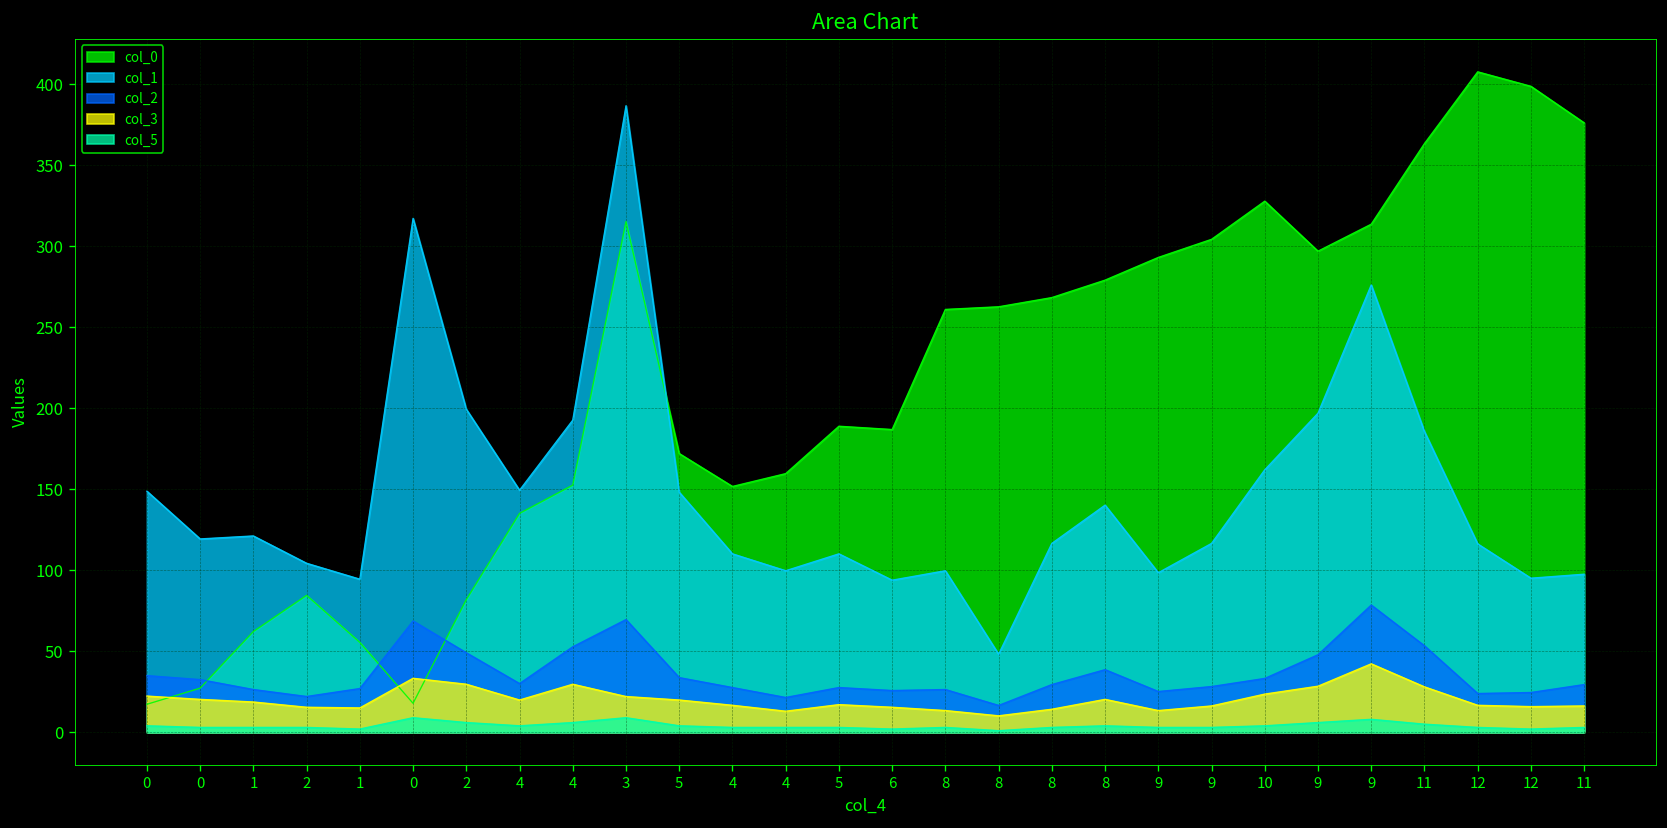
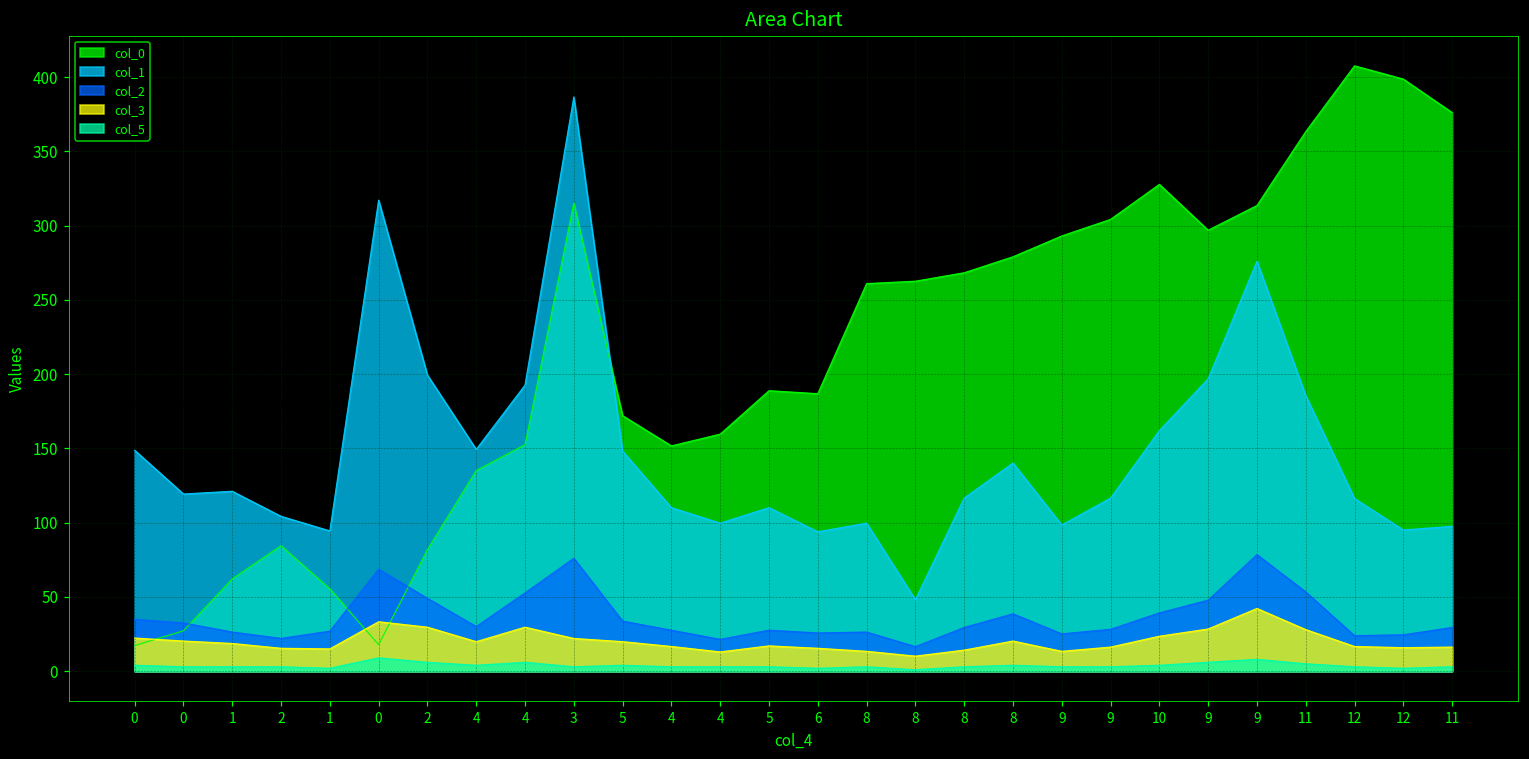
col_2, 3: 70 -> 76
col_5, 3: 9 -> 3
col_2, 10: 33 -> 39
